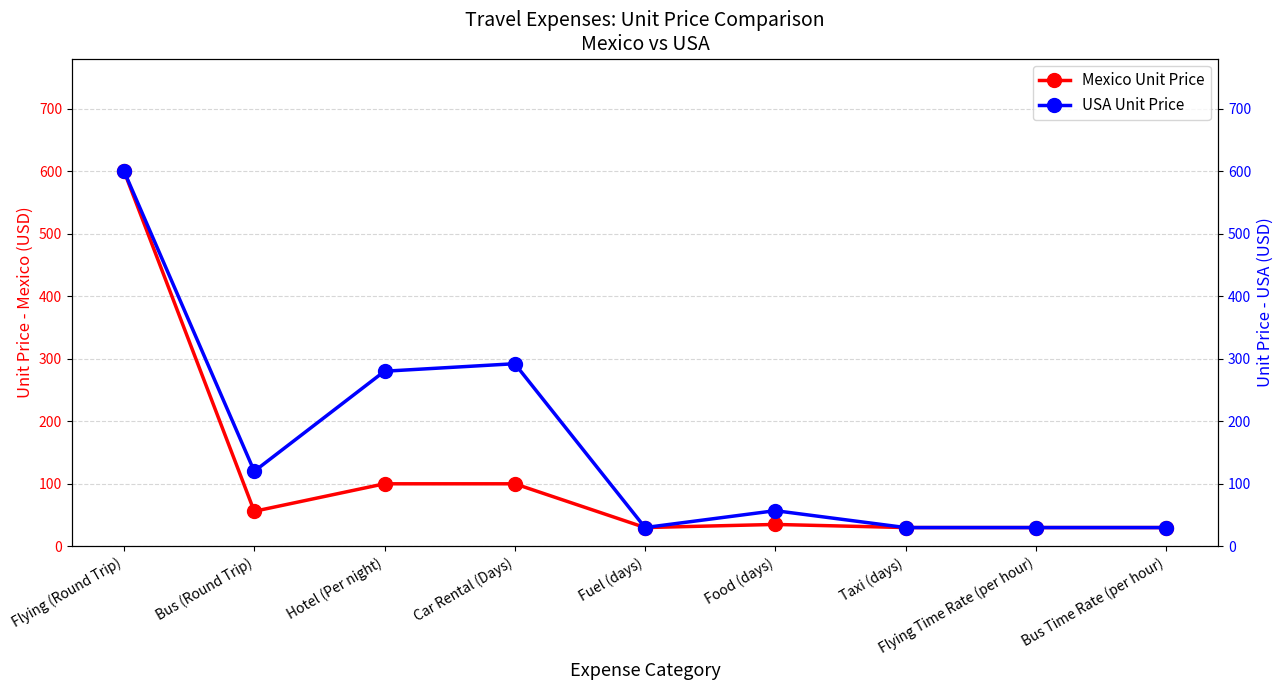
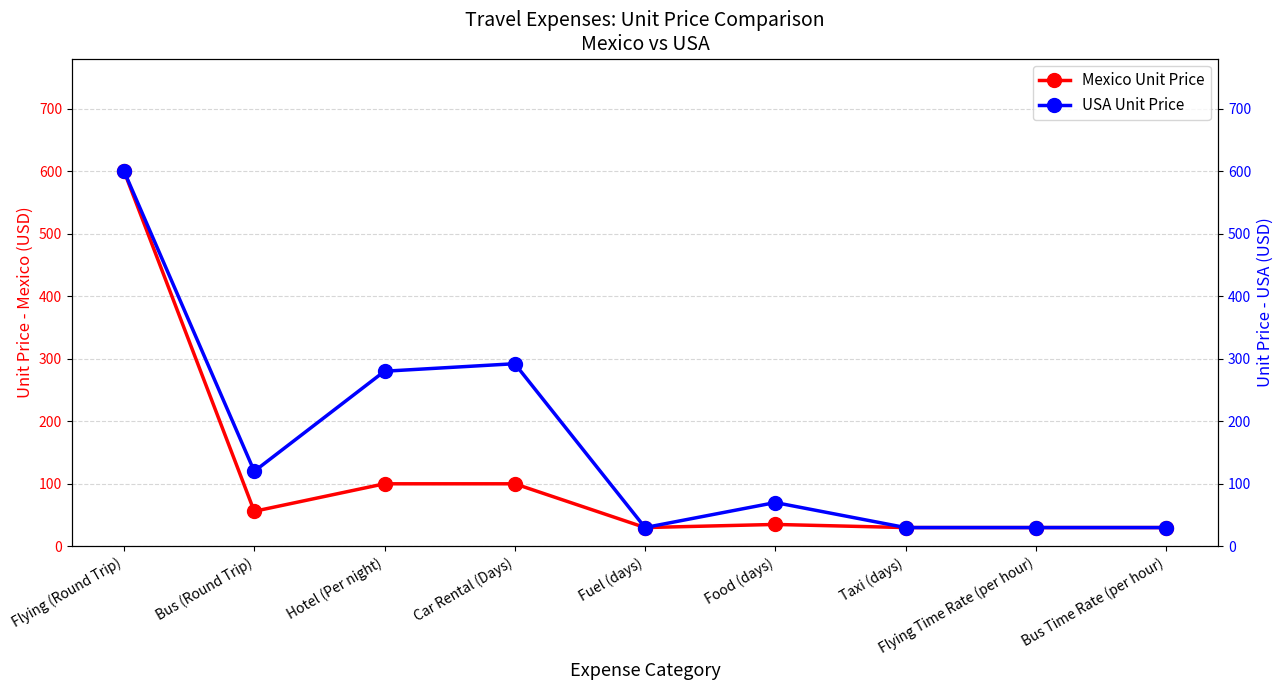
USA Unit Price, Food (days): 60 -> 70
